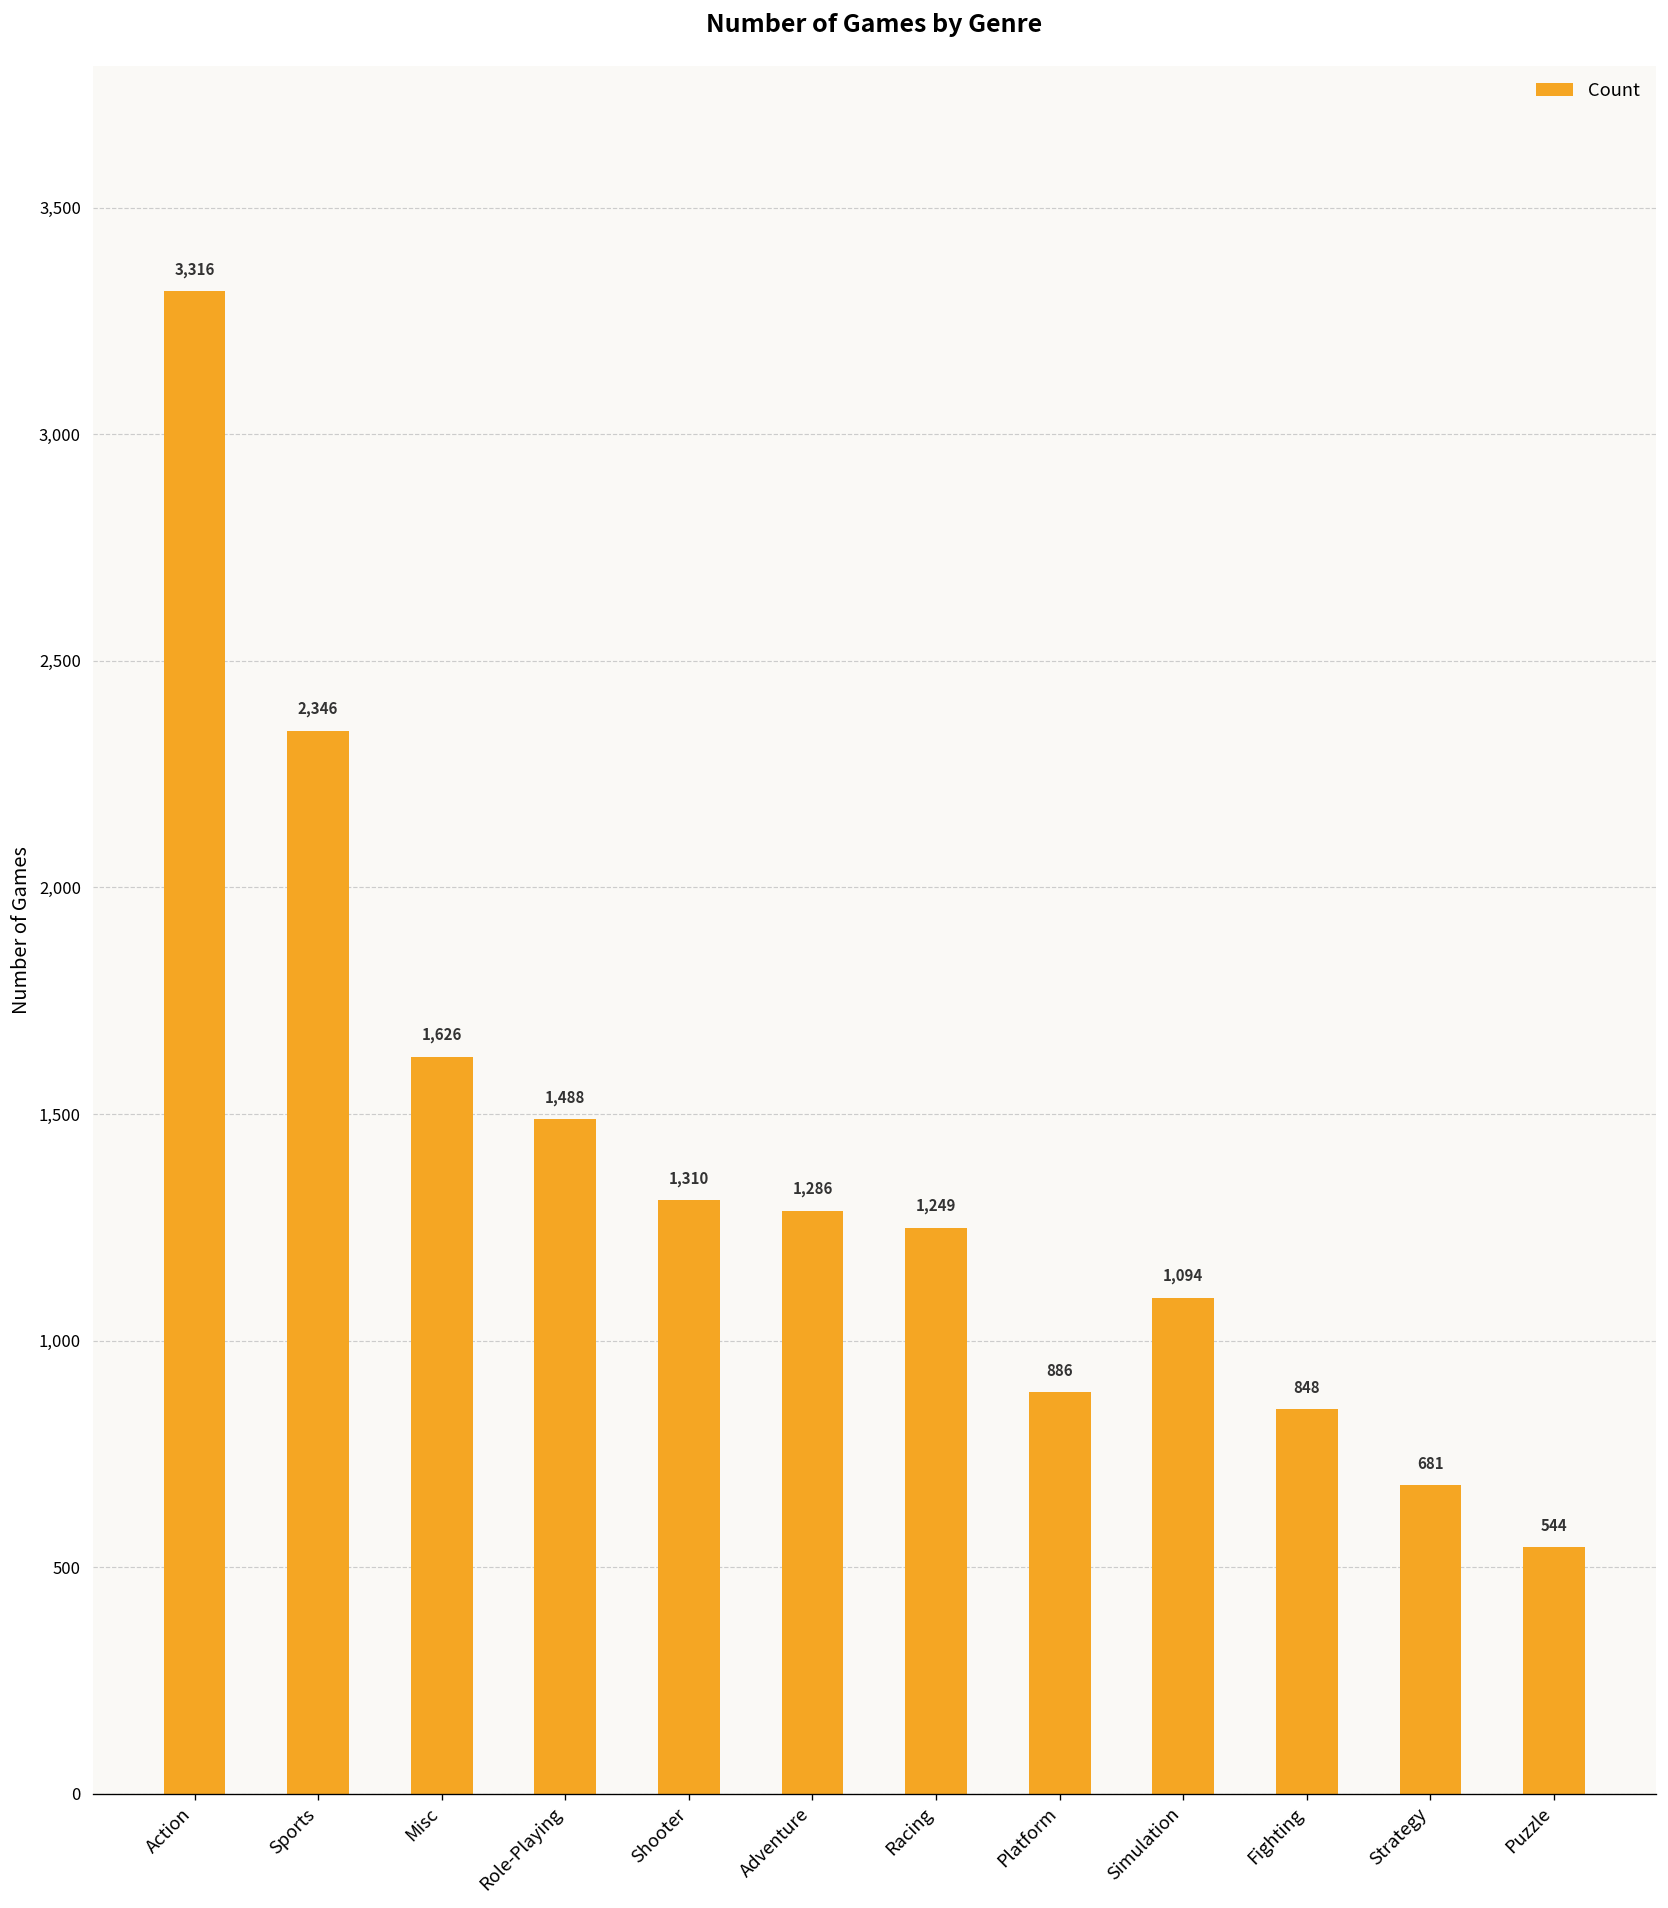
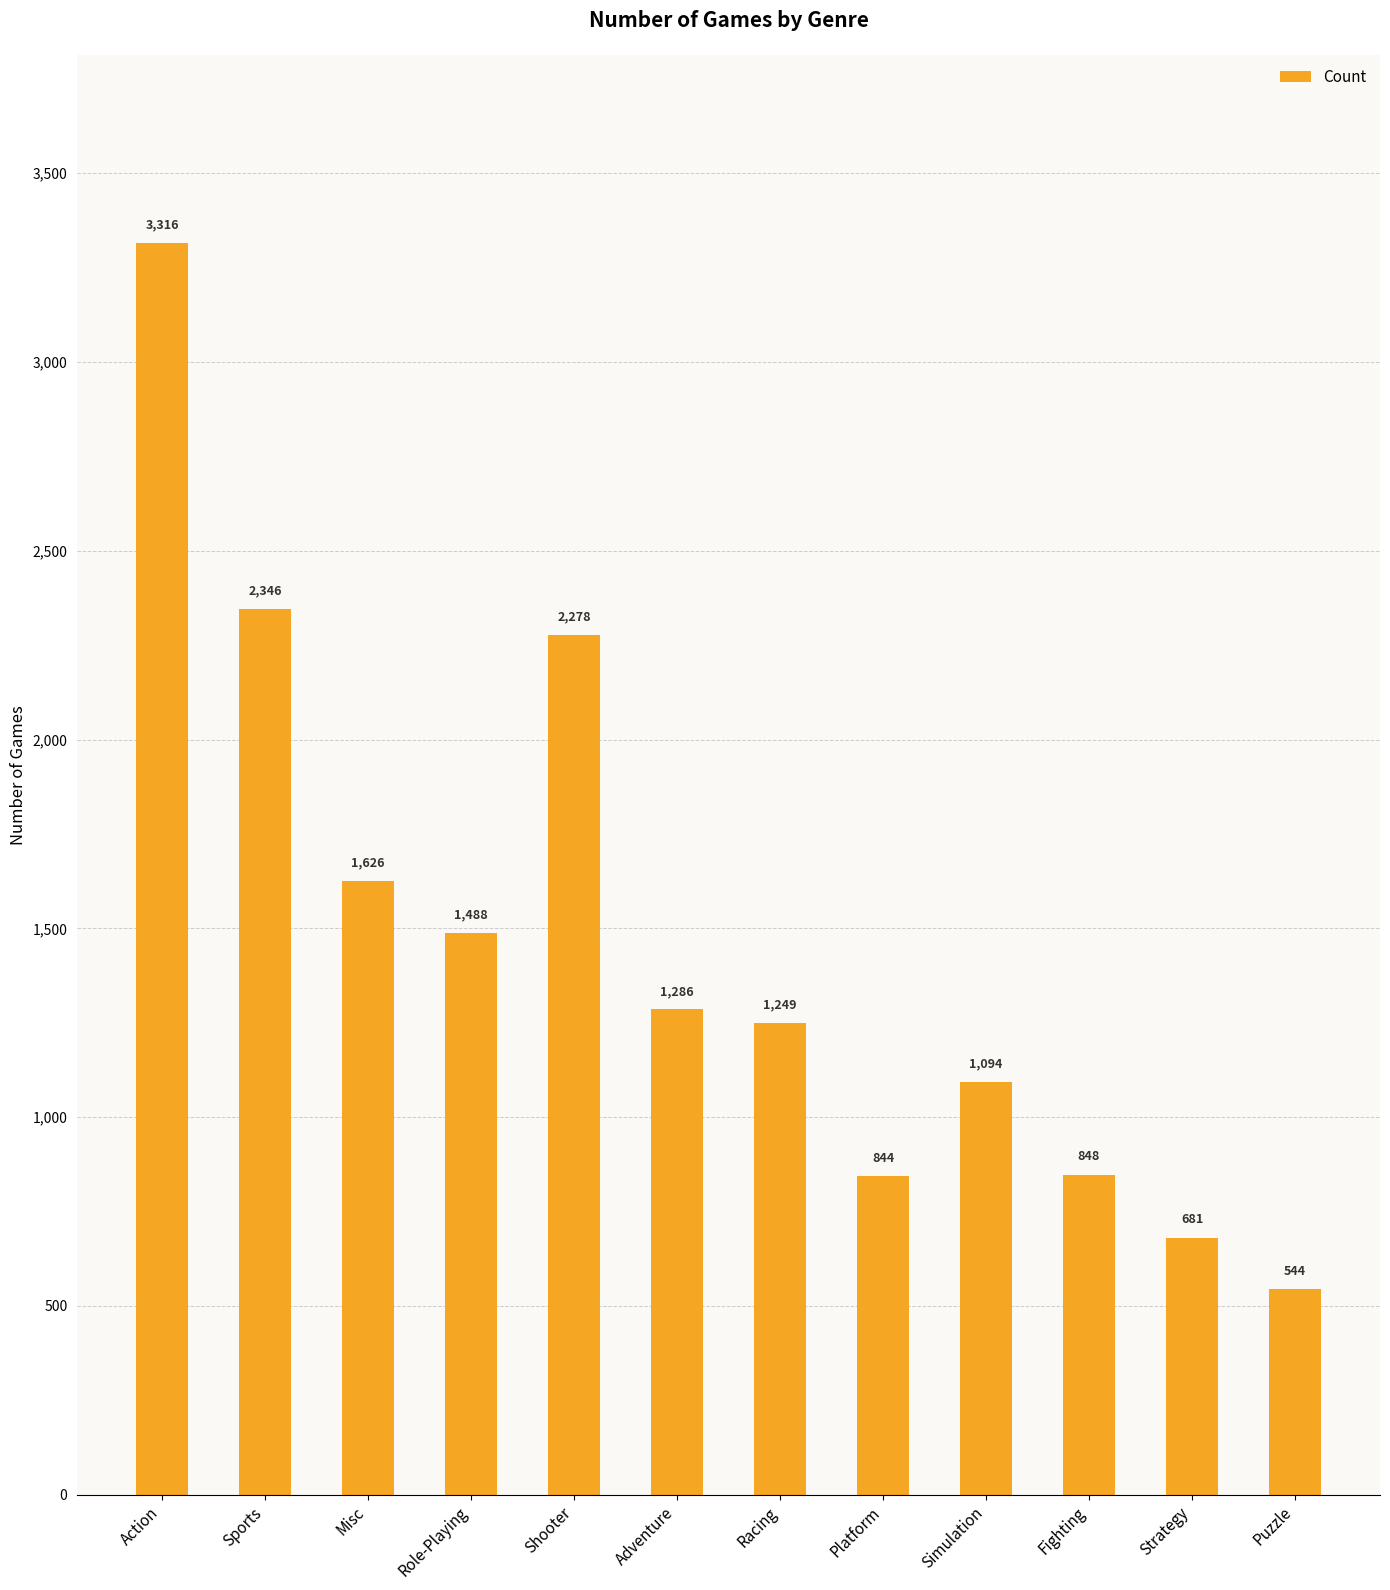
Shooter: 1,310 -> 2,278
Platform: 886 -> 844
